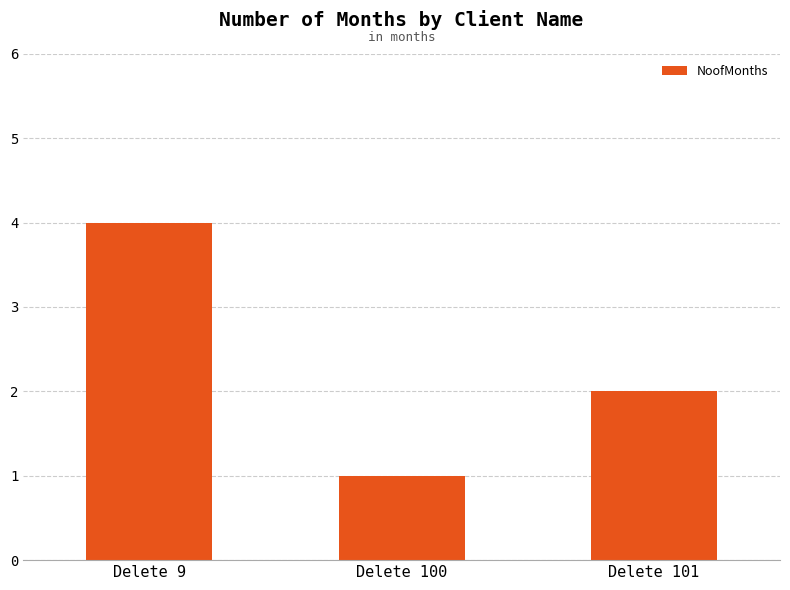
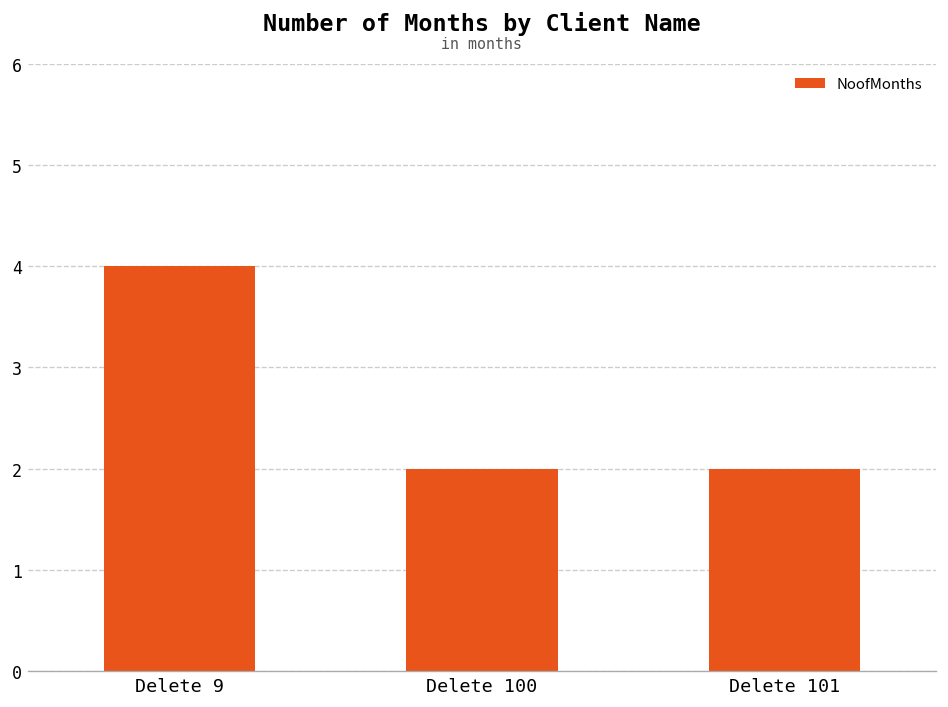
Delete 100: 1 -> 2
